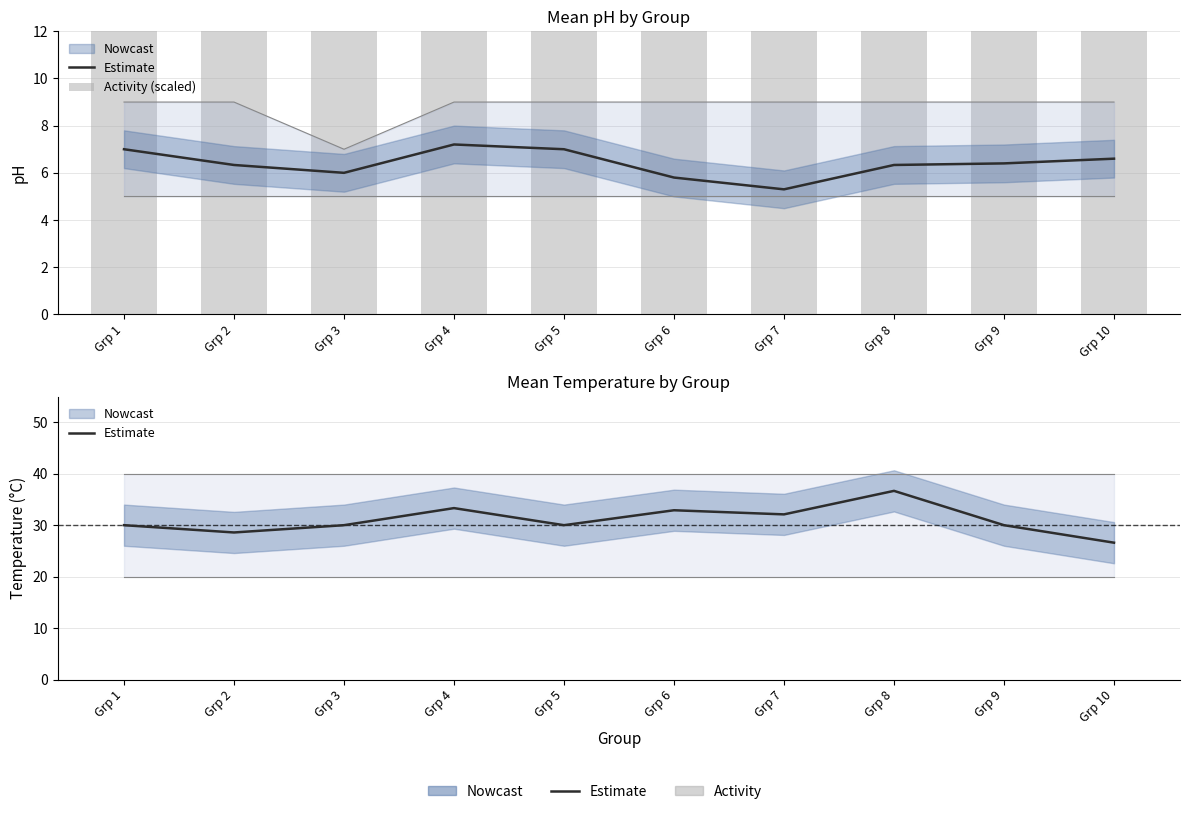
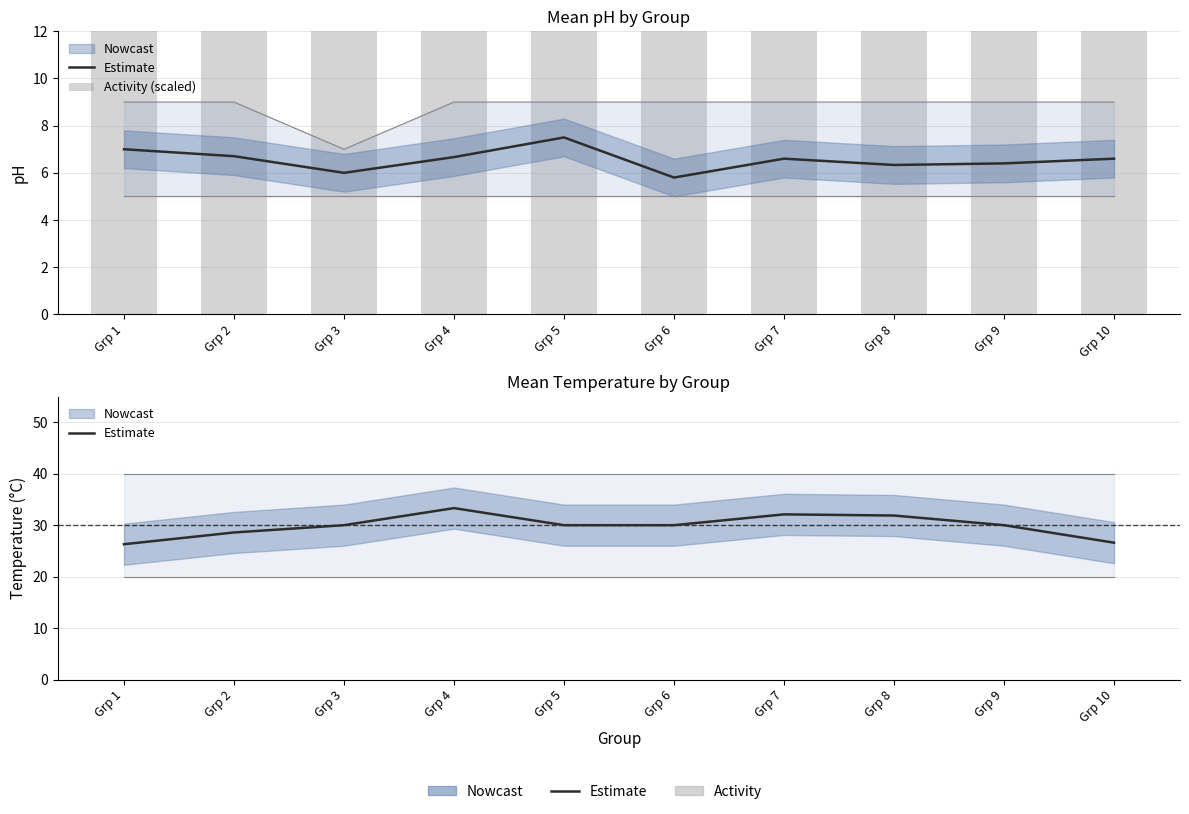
Mean pH by Group, Estimate, Grp 2: 6.3 -> 6.7
Mean pH by Group, Estimate, Grp 4: 7.2 -> 6.7
Mean pH by Group, Estimate, Grp 5: 7.0 -> 7.5
Mean pH by Group, Estimate, Grp 7: 5.3 -> 6.6
Mean Temperature by Group, Estimate, Grp 1: 30 -> 26
Mean Temperature by Group, Estimate, Grp 6: 33 -> 30
Mean Temperature by Group, Estimate, Grp 8: 37 -> 32
